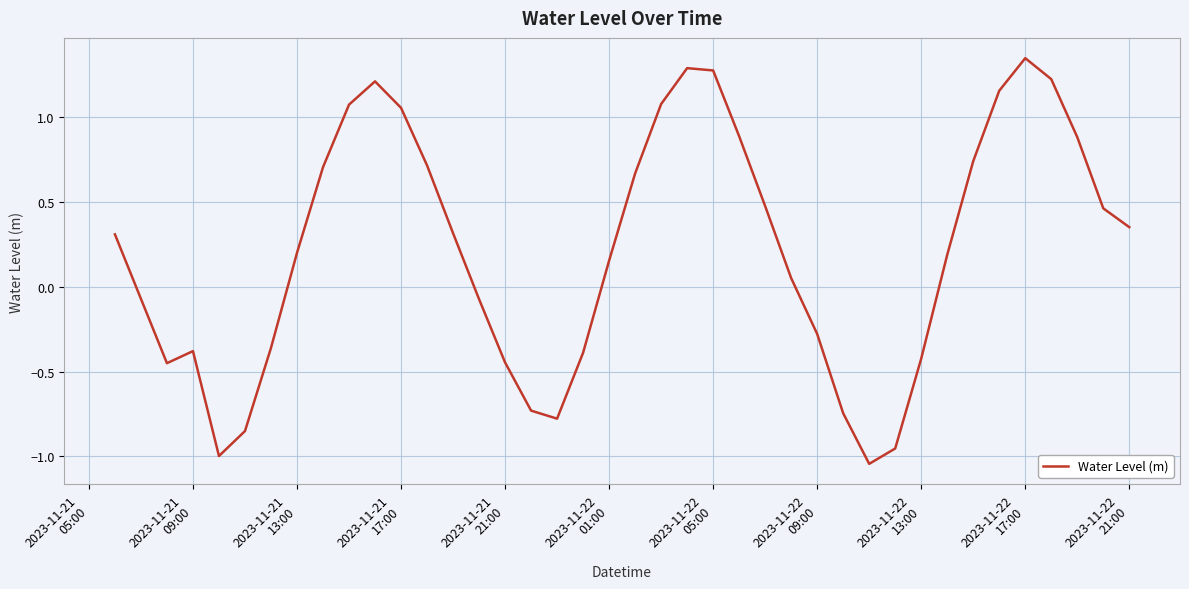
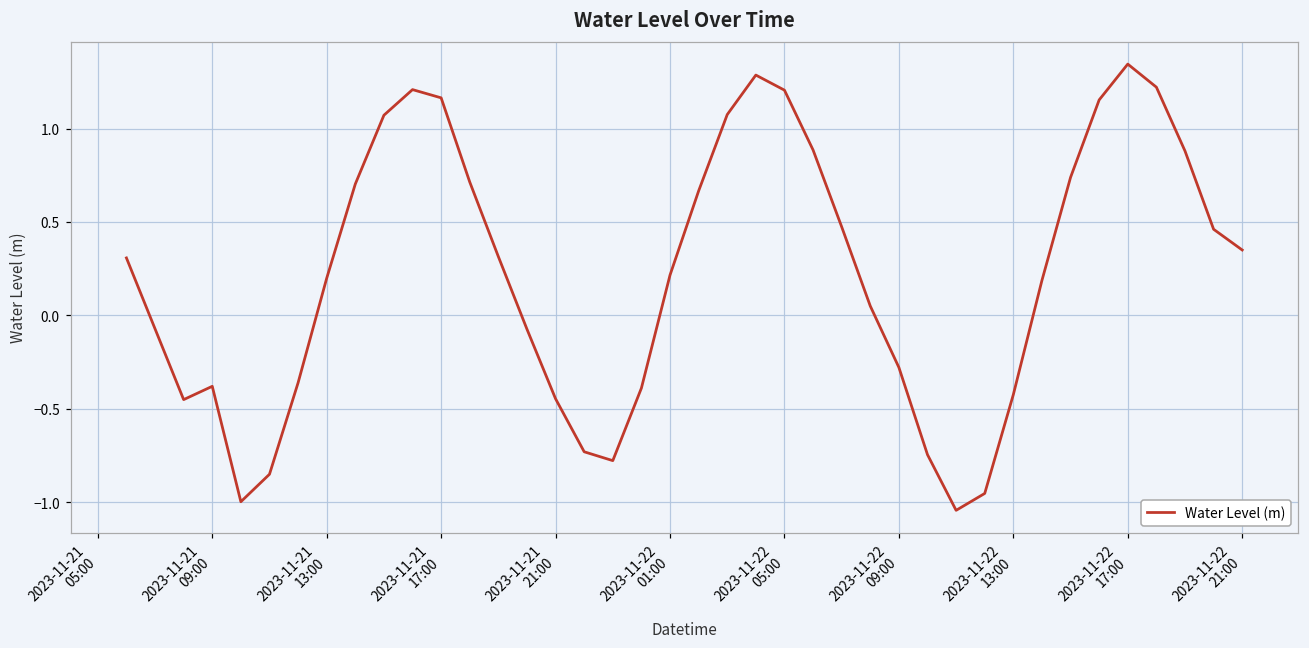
2023-11-21 17:00: 1.05 -> 1.16
2023-11-22 01:00: 0.15 -> 0.22
2023-11-22 05:00: 1.27 -> 1.21
